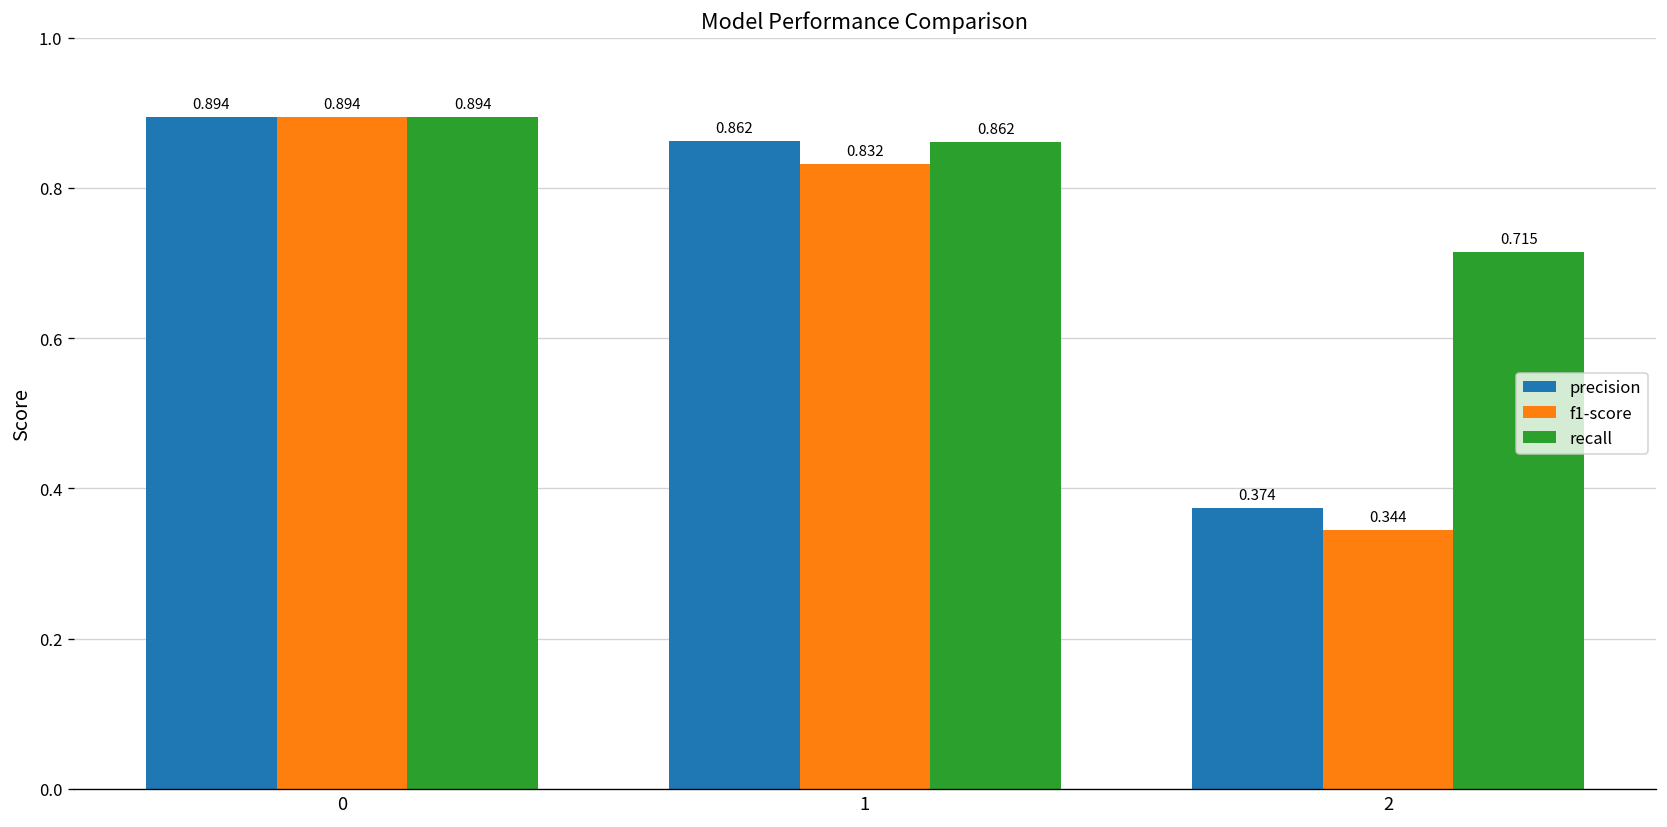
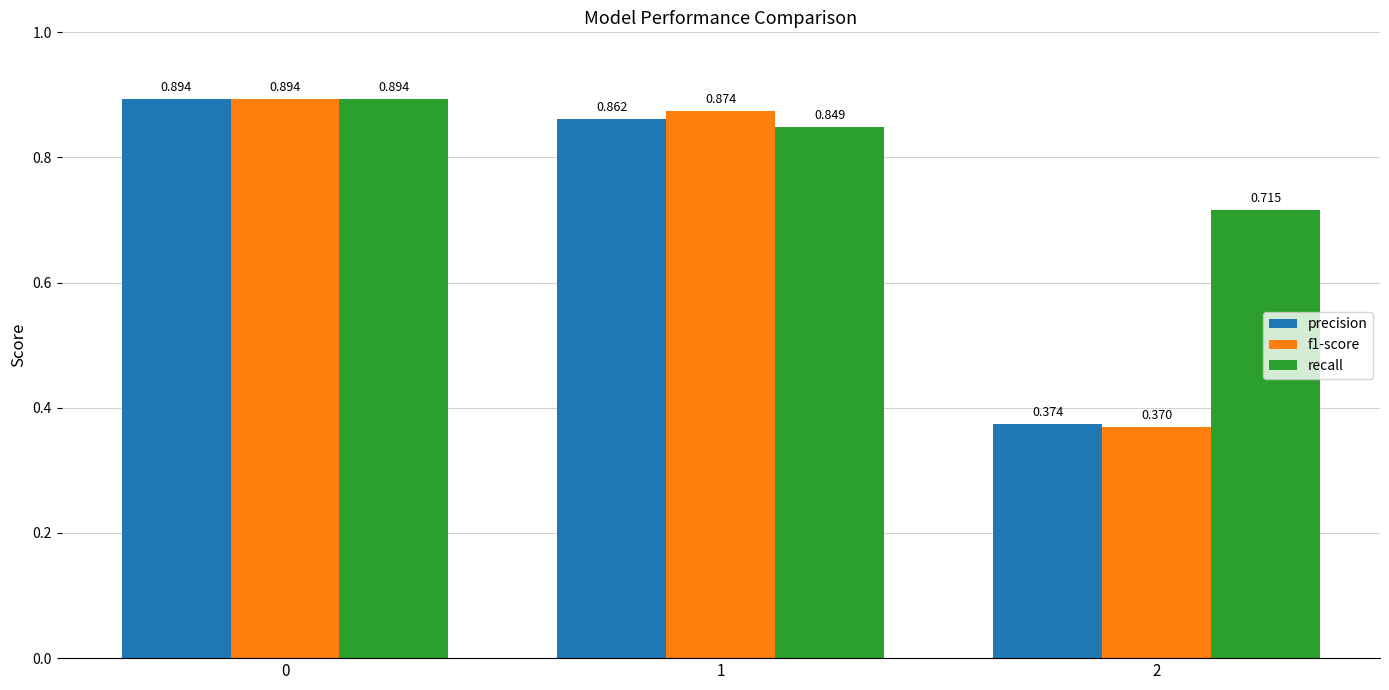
f1-score, 1: 0.832 -> 0.874
recall, 1: 0.862 -> 0.849
f1-score, 2: 0.344 -> 0.370
